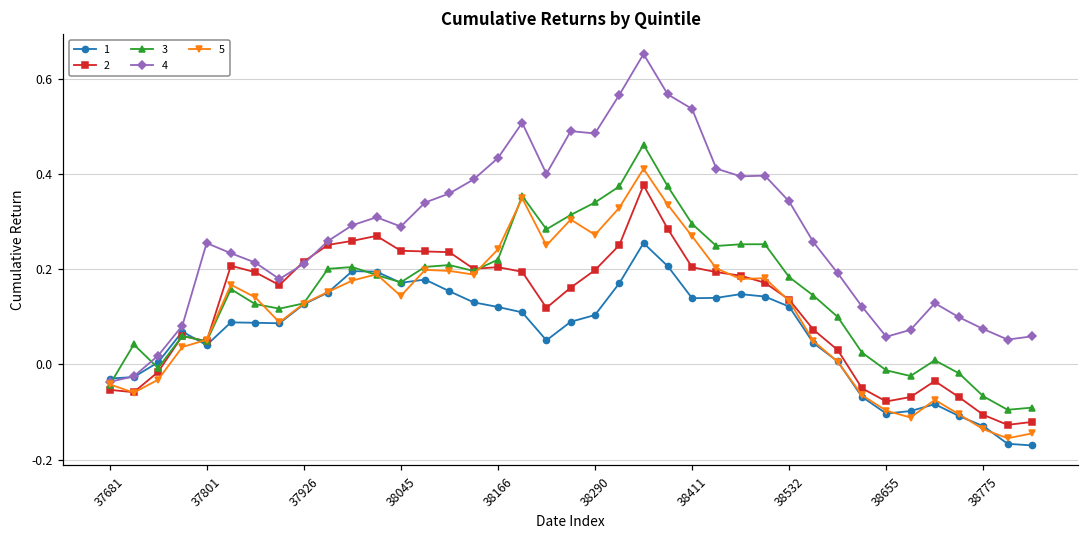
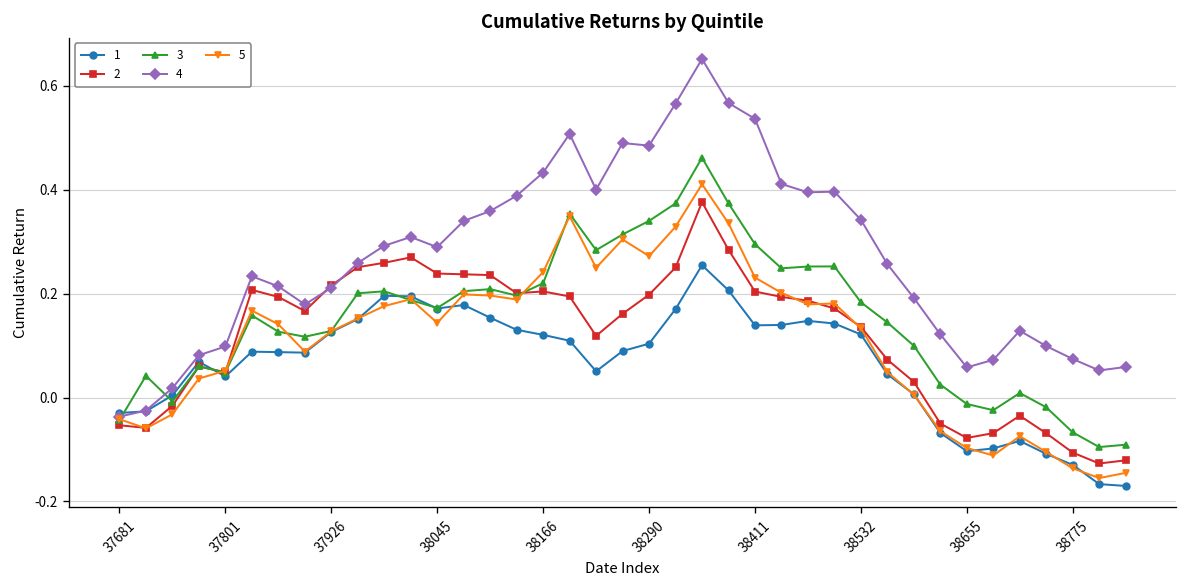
4, 37801: 0.25 -> 0.10
5, 38411: 0.27 -> 0.23
